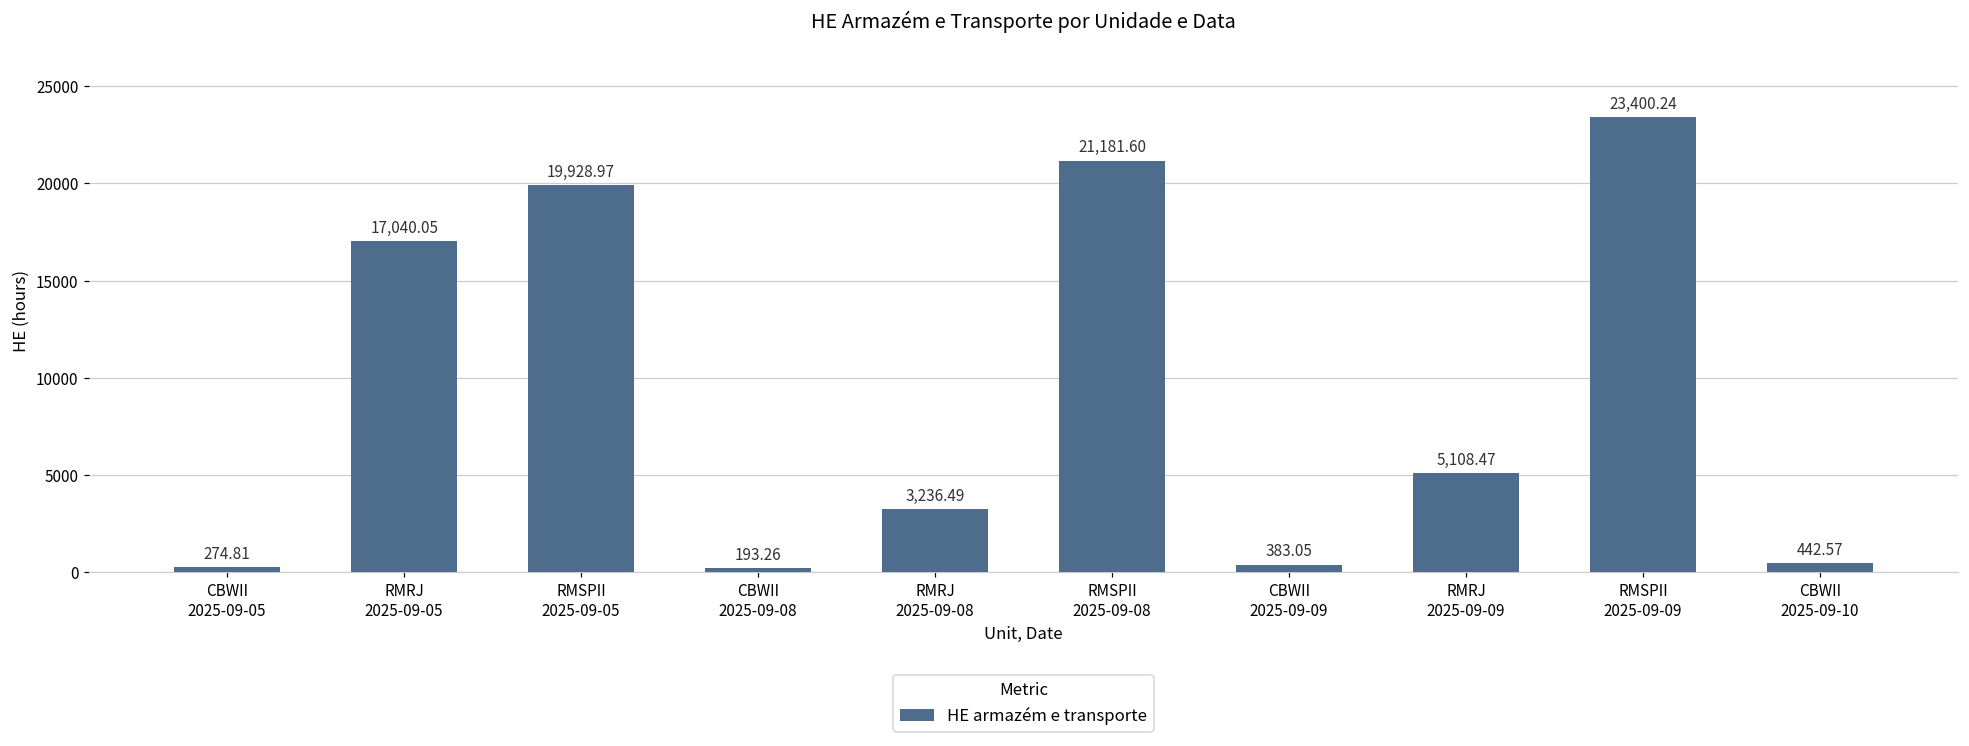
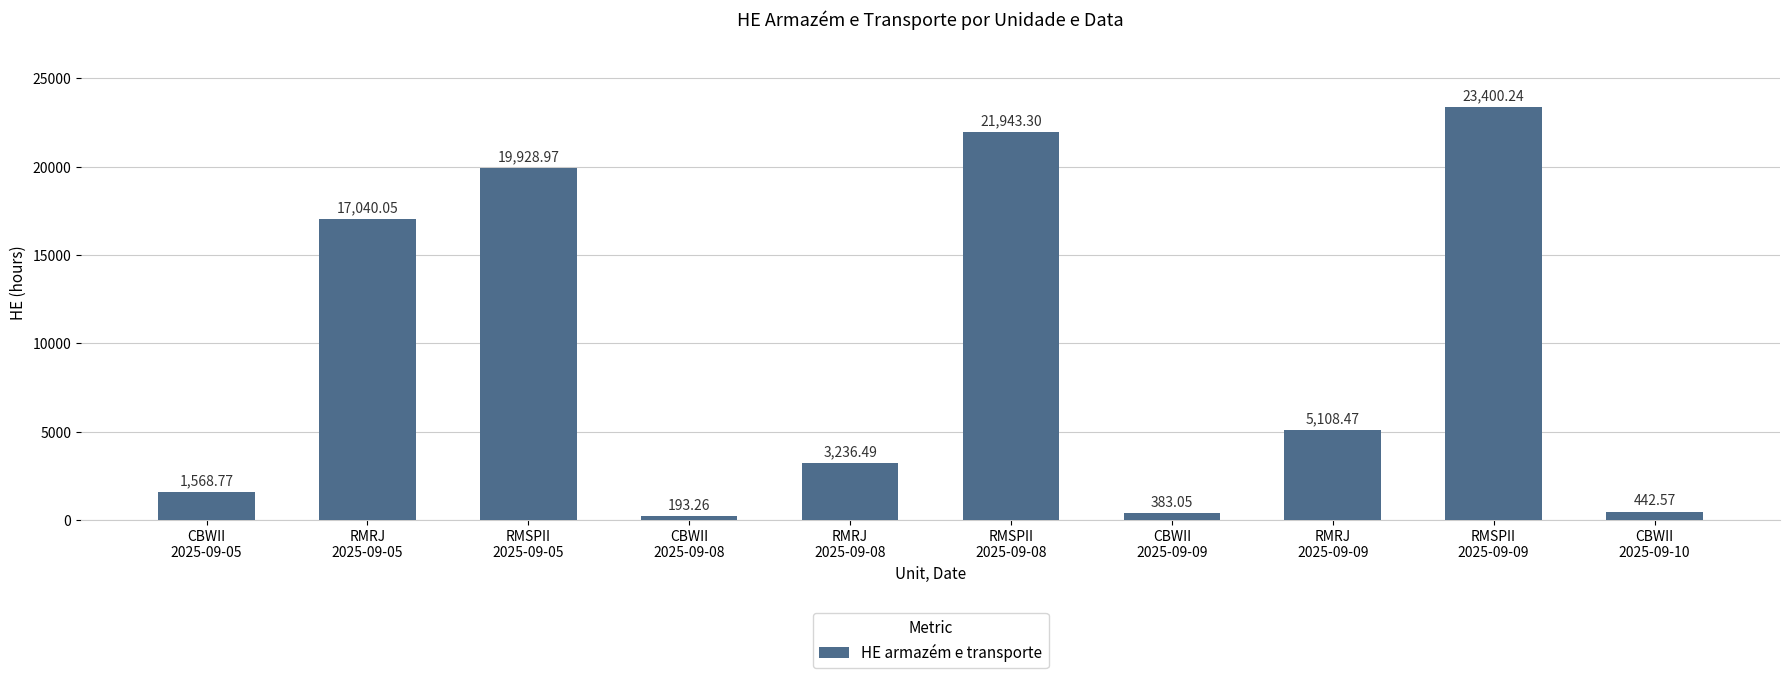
CBWII 2025-09-05: 274.81 -> 1,568.77
RMSPII 2025-09-08: 21,181.60 -> 21,943.30
